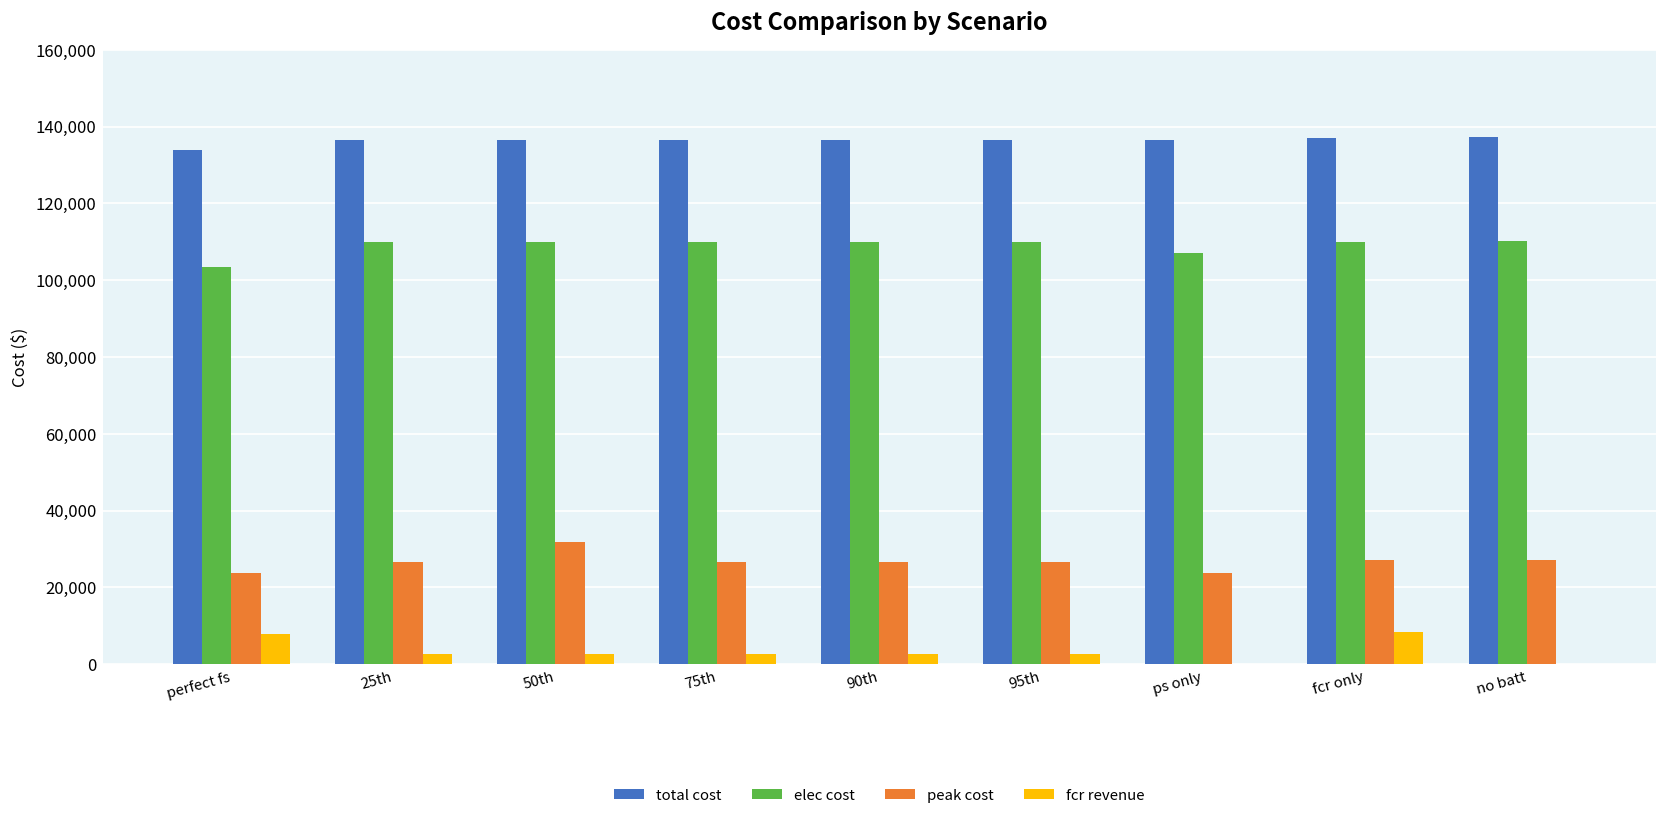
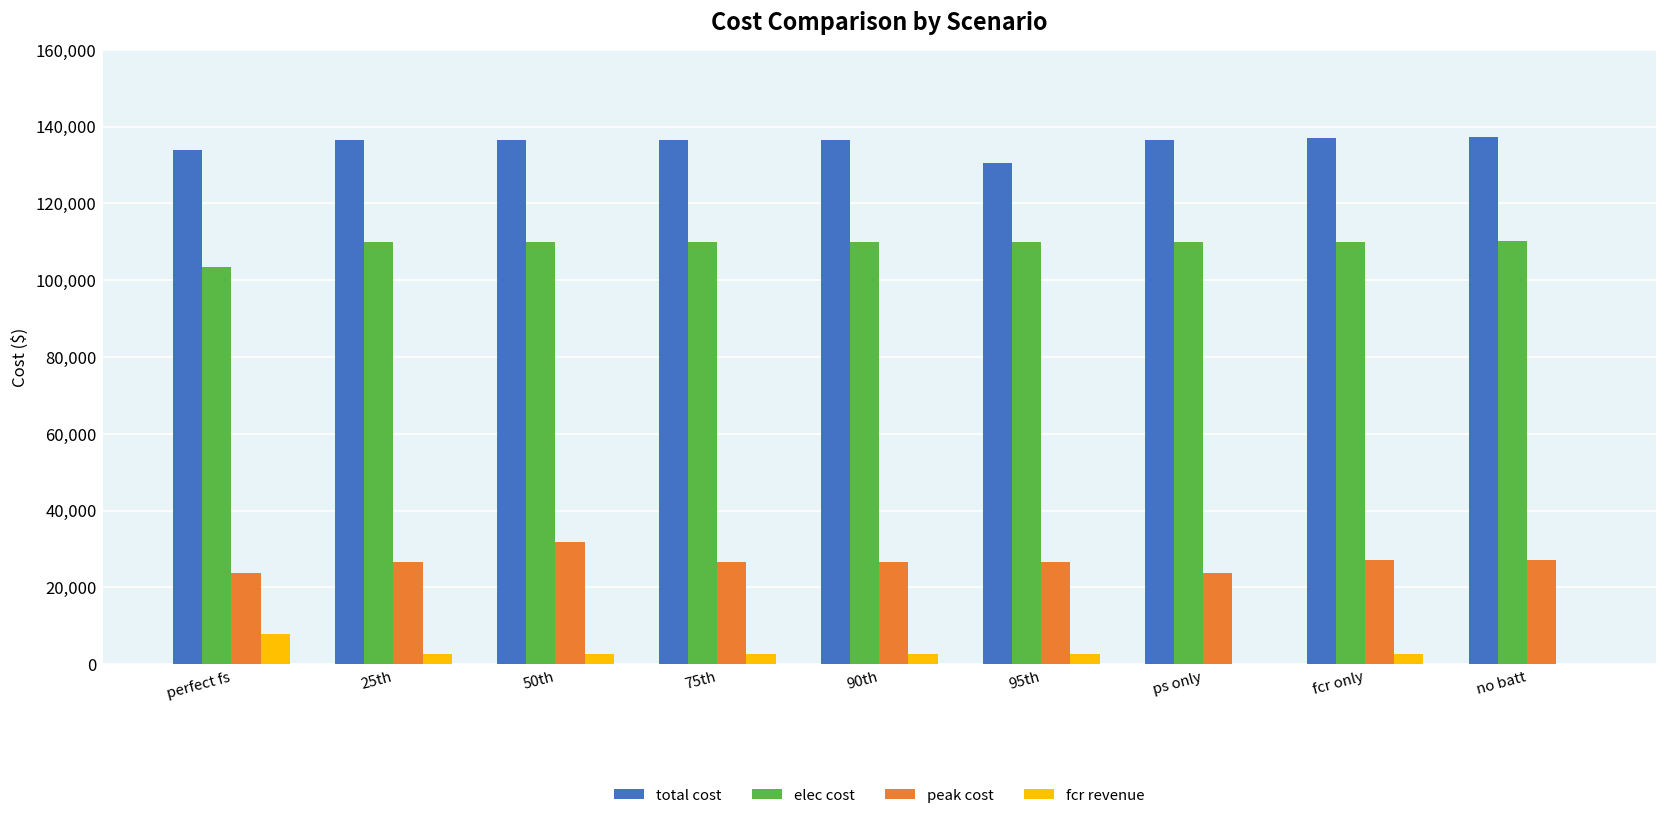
total cost, 95th: 137,000 -> 131,000
elec cost, ps only: 107,000 -> 110,000
fcr revenue, fcr only: 8,000 -> 3,000
